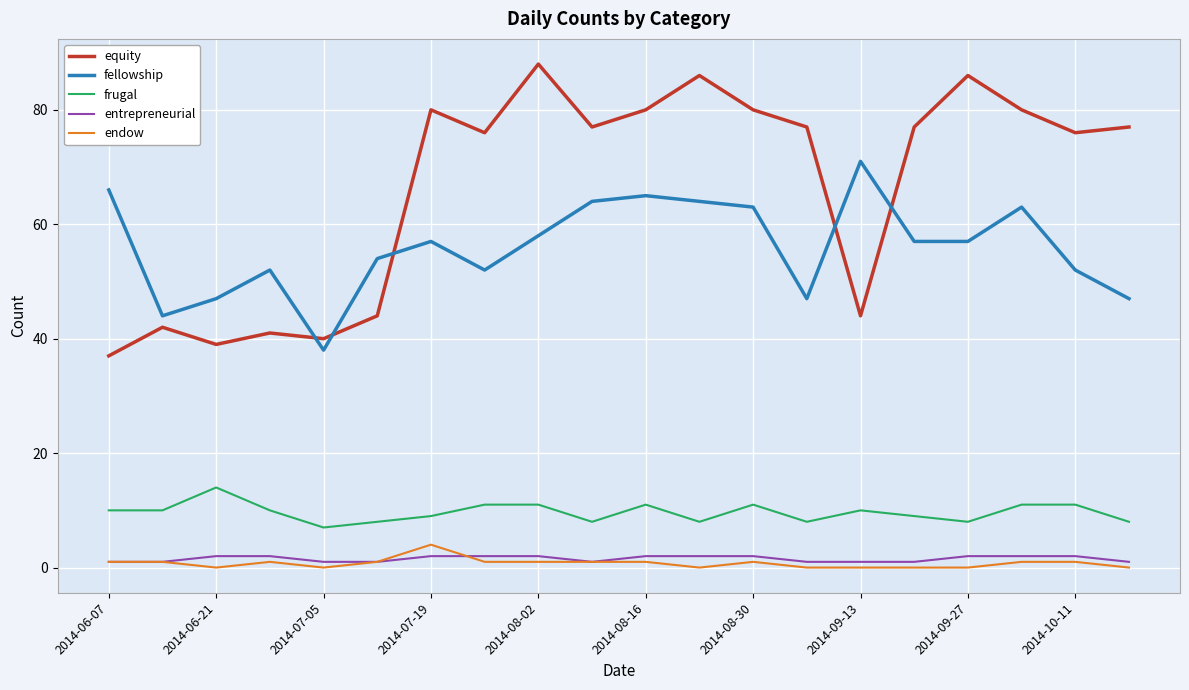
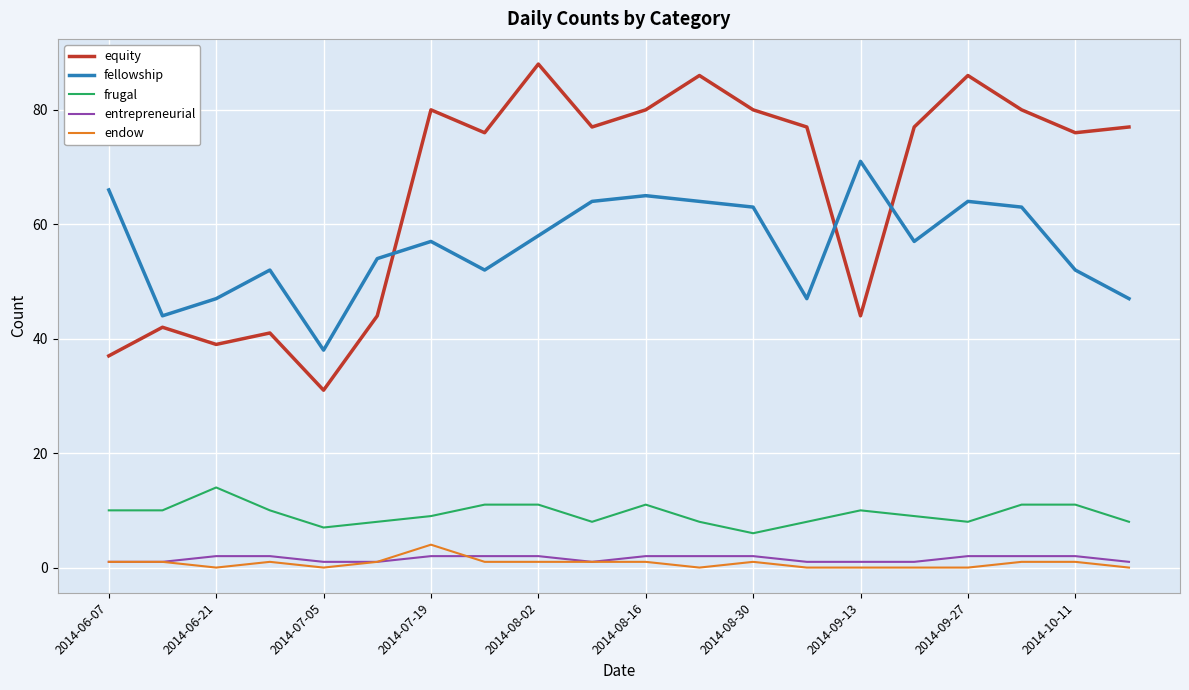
equity, 2014-07-05: 40 -> 31
frugal, 2014-08-30: 11 -> 6
fellowship, 2014-09-27: 57 -> 64
